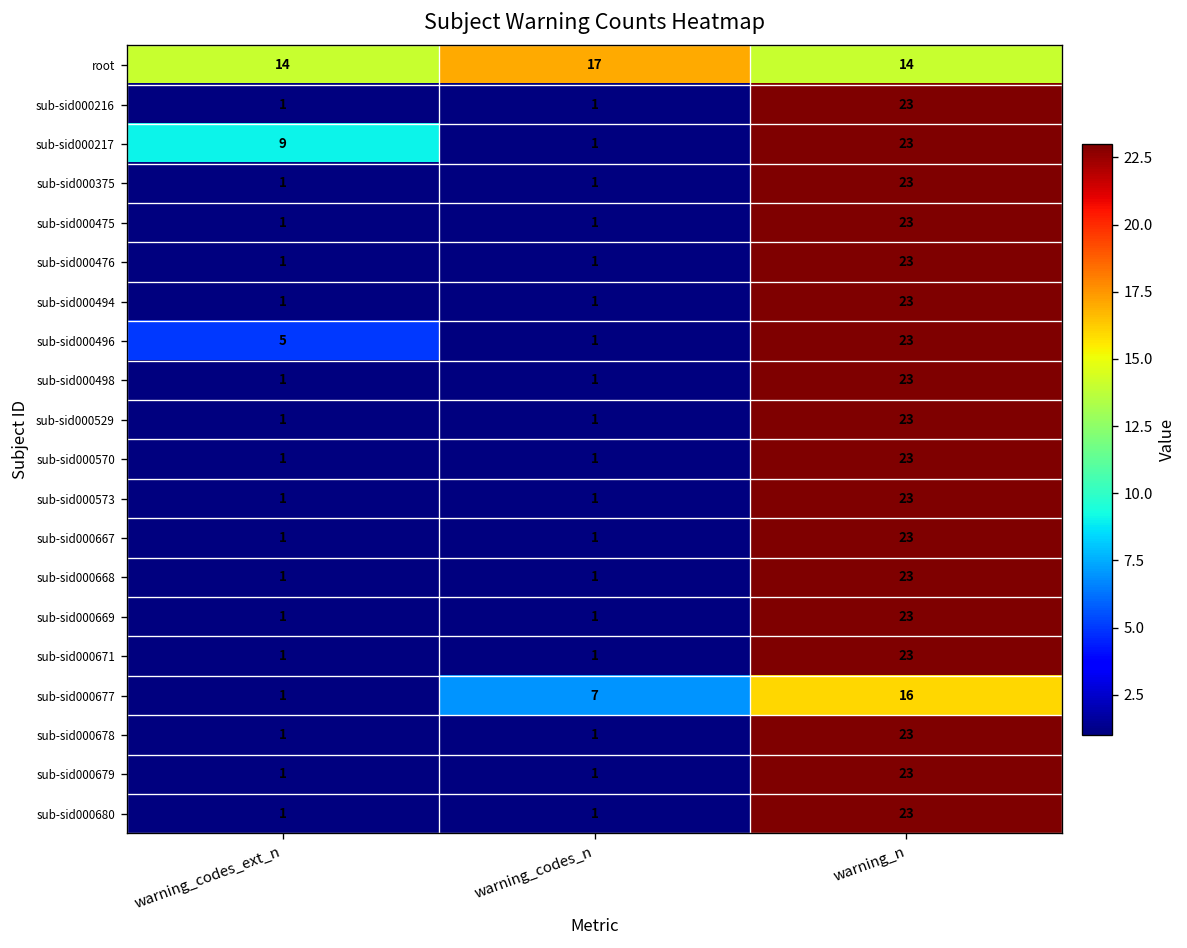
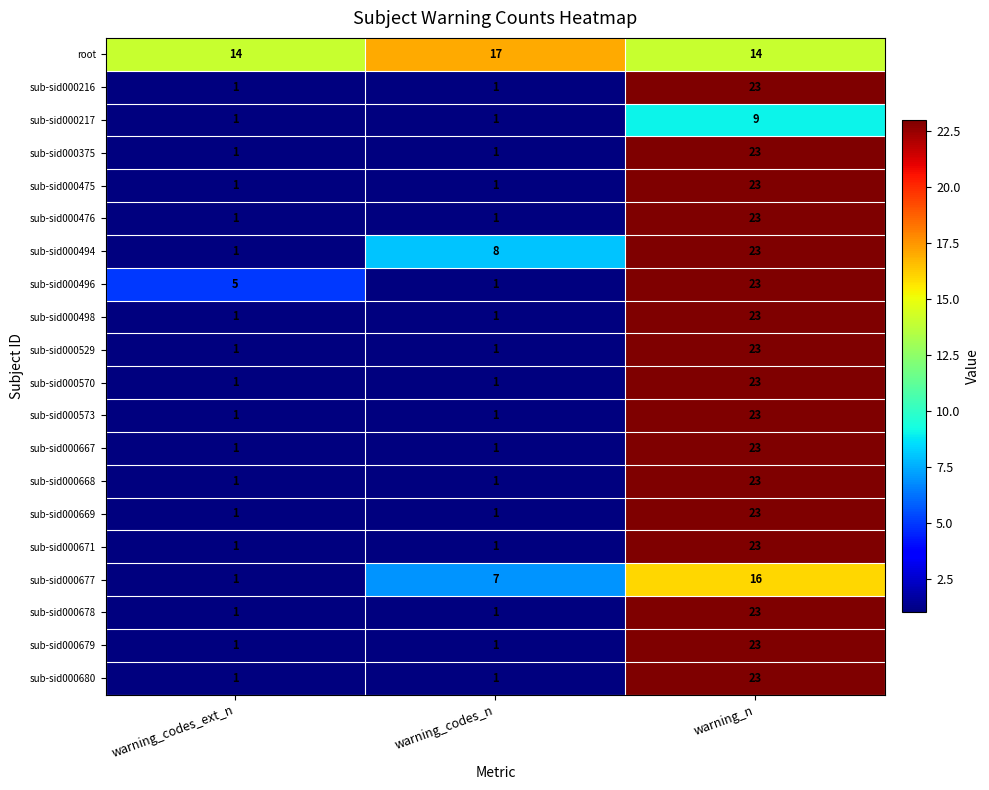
sub-sid000217, warning_codes_ext_n: 9 -> 1
sub-sid000217, warning_n: 23 -> 9
sub-sid000494, warning_codes_n: 1 -> 8
